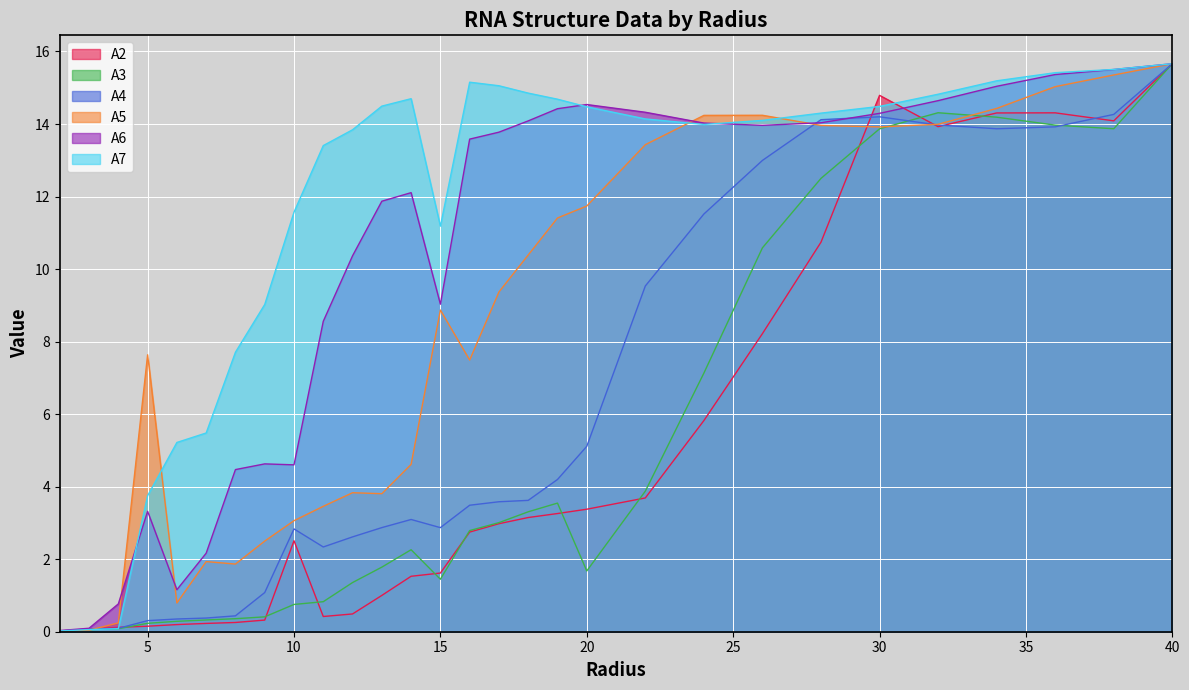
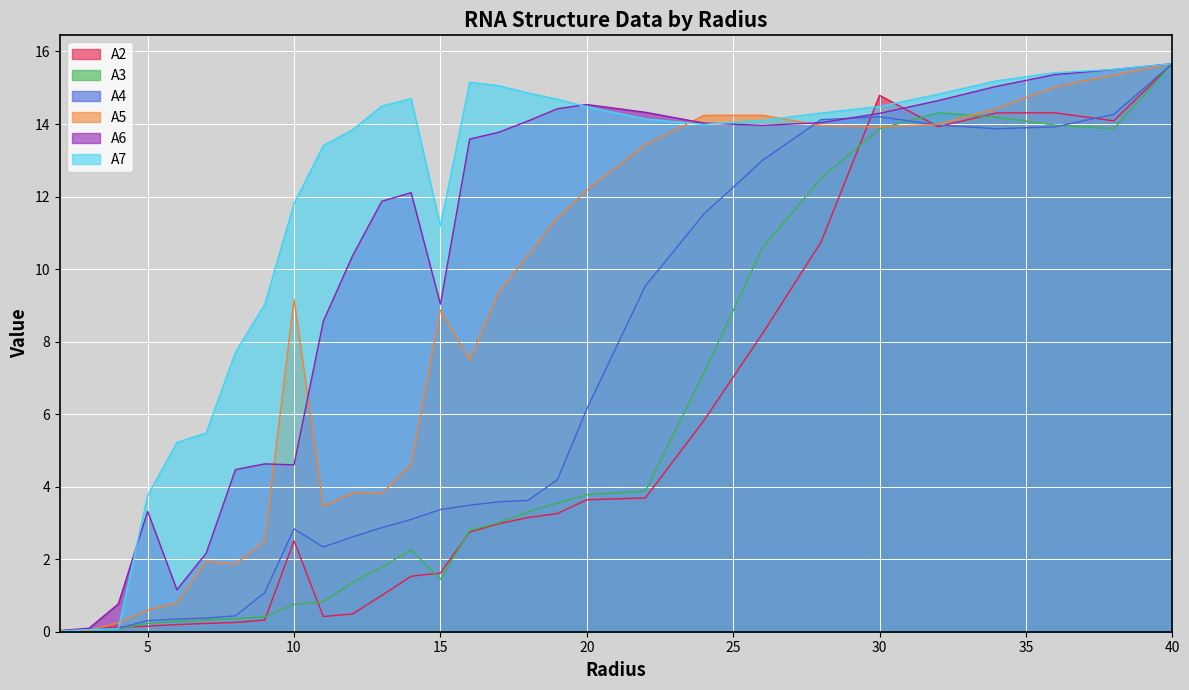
A5, 5: 7.6 -> 0.6
A5, 10: 3.1 -> 9.2
A7, 10: 11.6 -> 11.8
A4, 15: 2.9 -> 3.4
A2, 20: 3.4 -> 3.6
A3, 20: 1.7 -> 3.8
A4, 20: 5.1 -> 6.1
A5, 20: 11.7 -> 12.2
